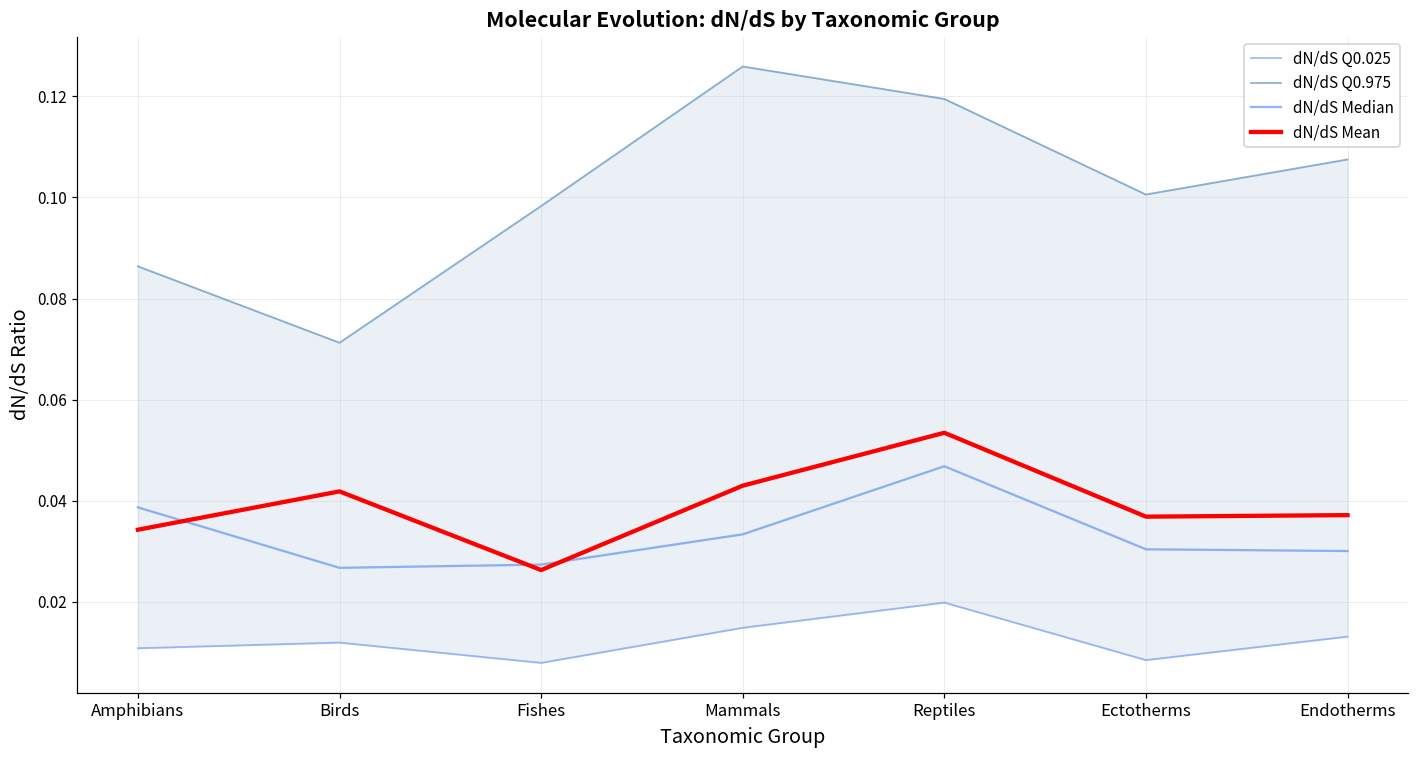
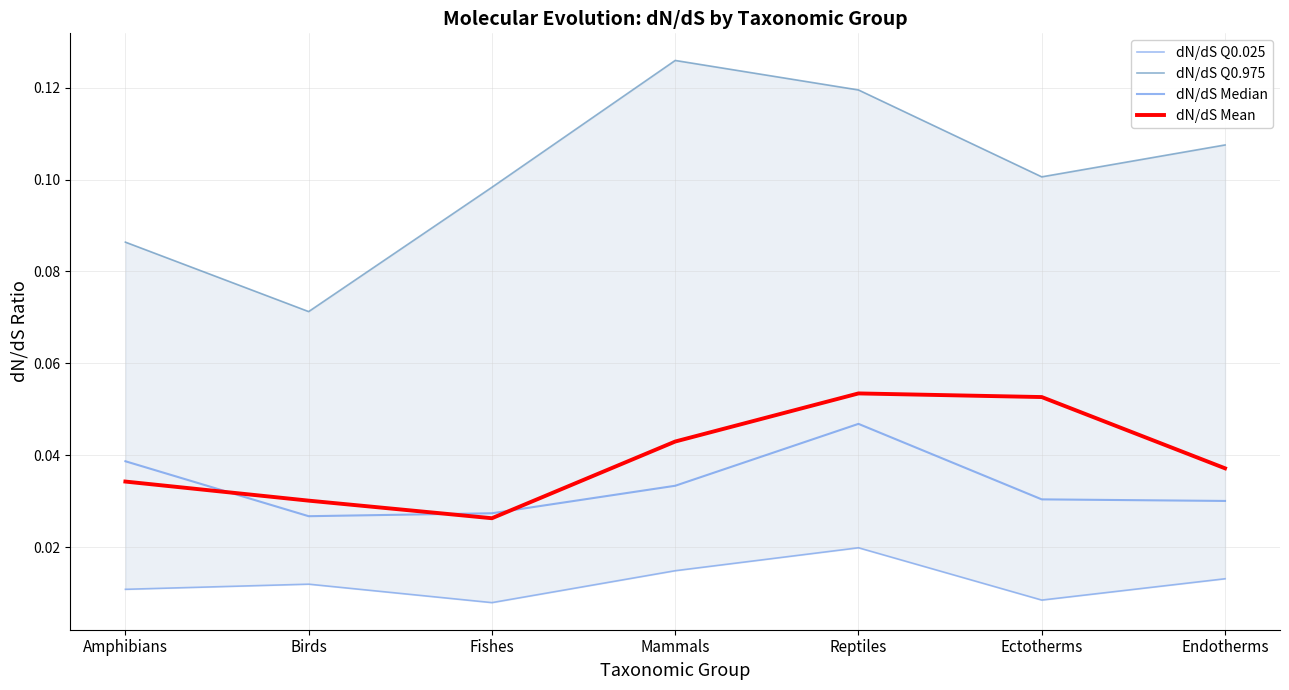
dN/dS Mean, Birds: 0.042 -> 0.030
dN/dS Mean, Ectotherms: 0.037 -> 0.053
